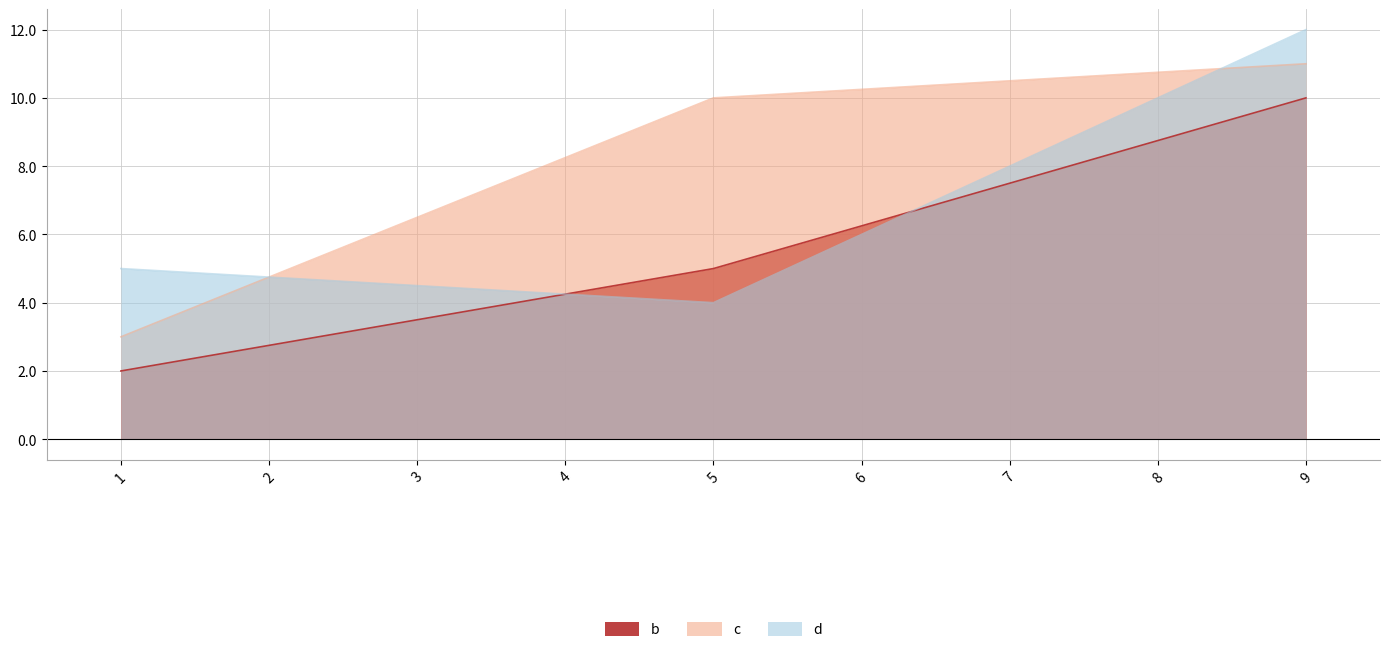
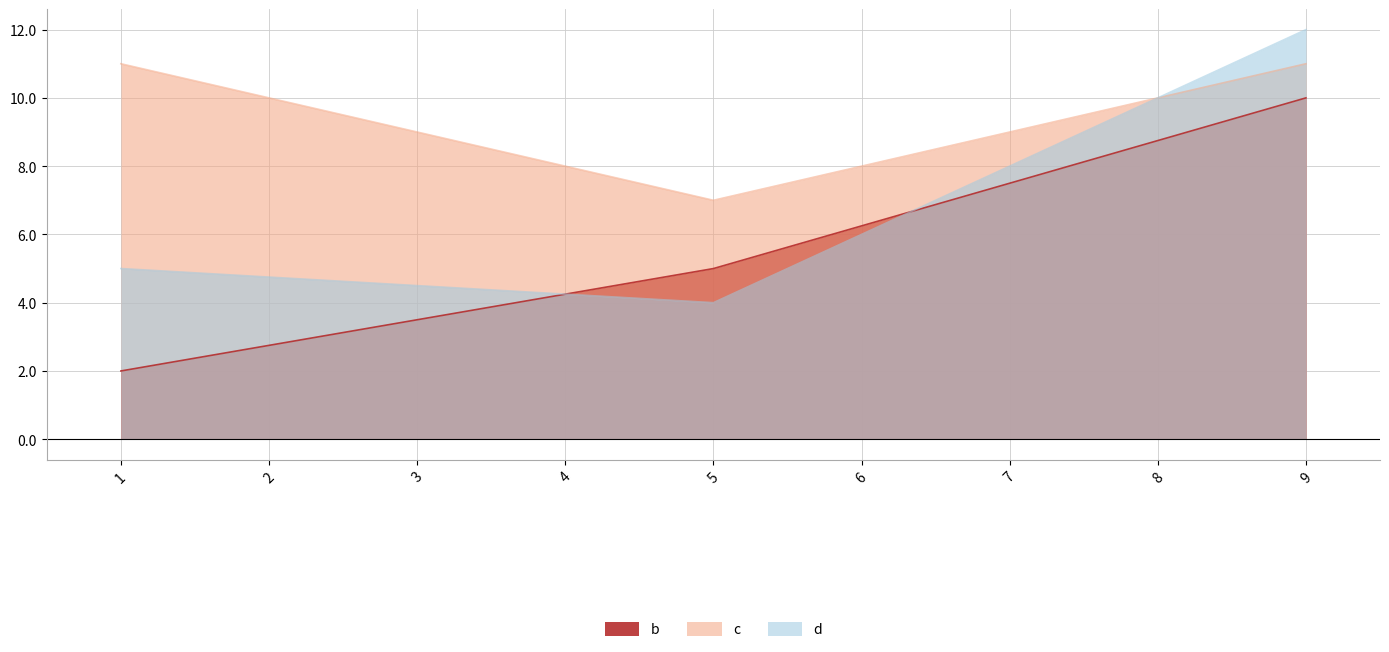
c, 1: 3 -> 11
c, 5: 10 -> 7
